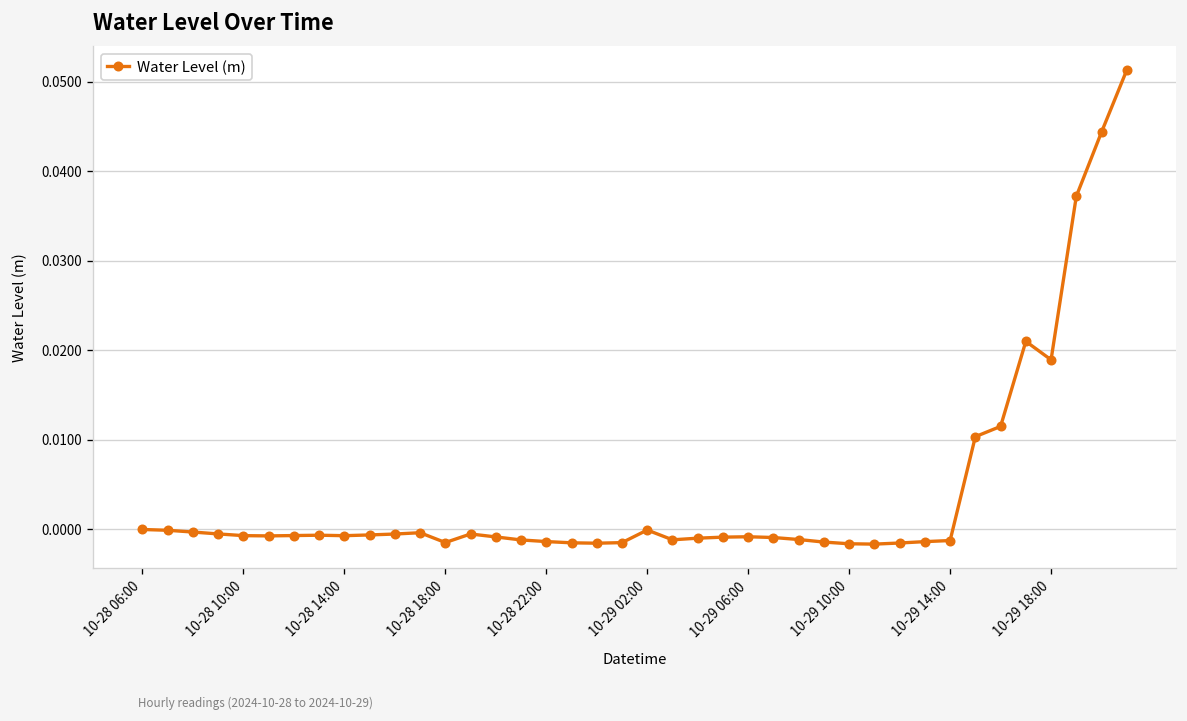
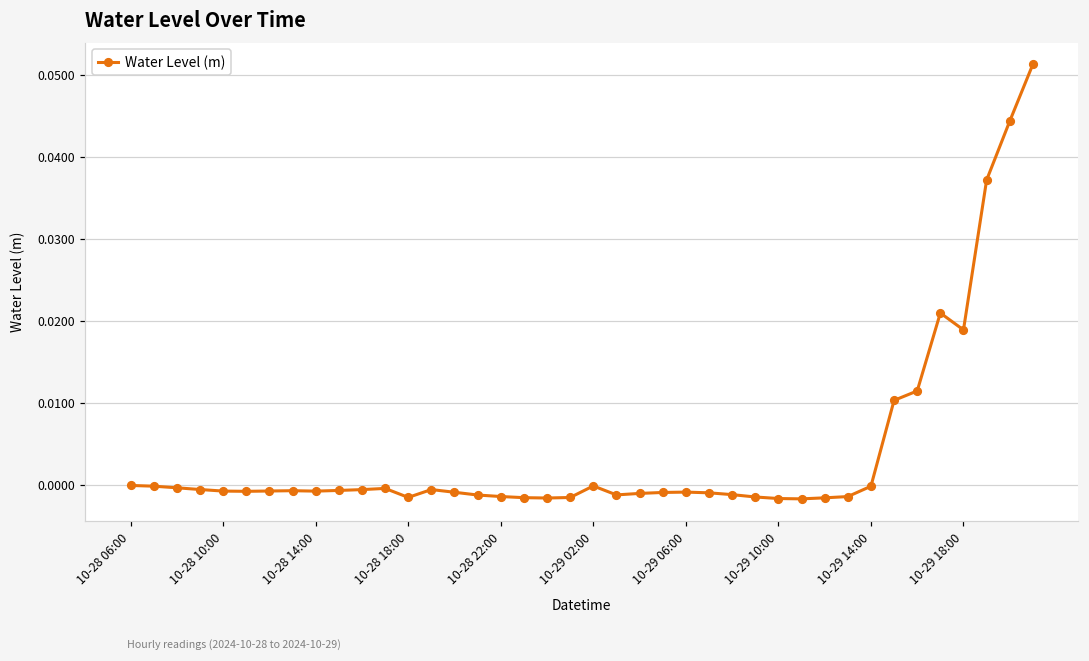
10-29 14:00: -0.001 -> 0.000
